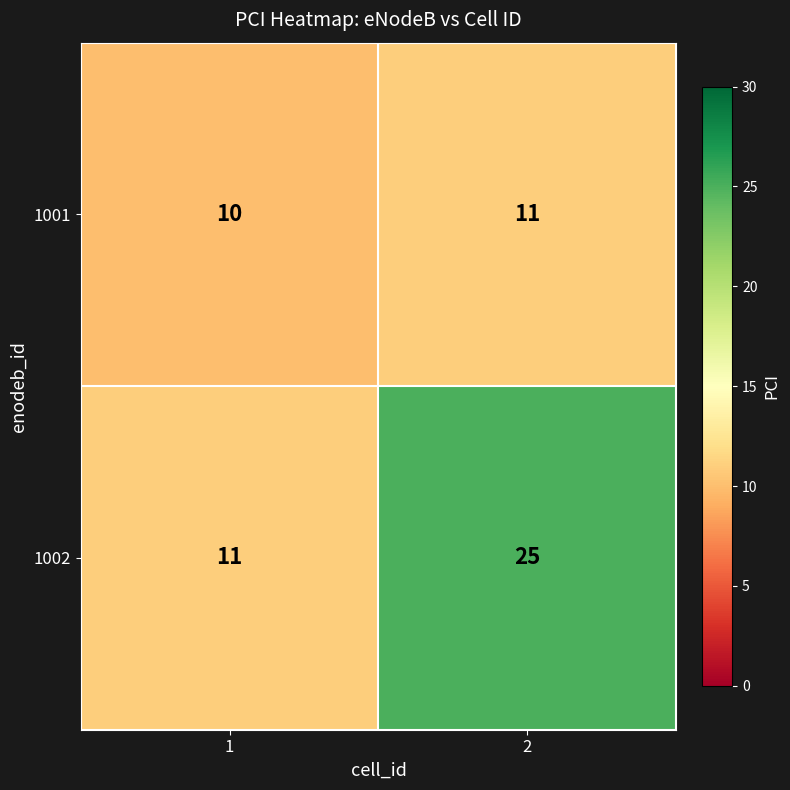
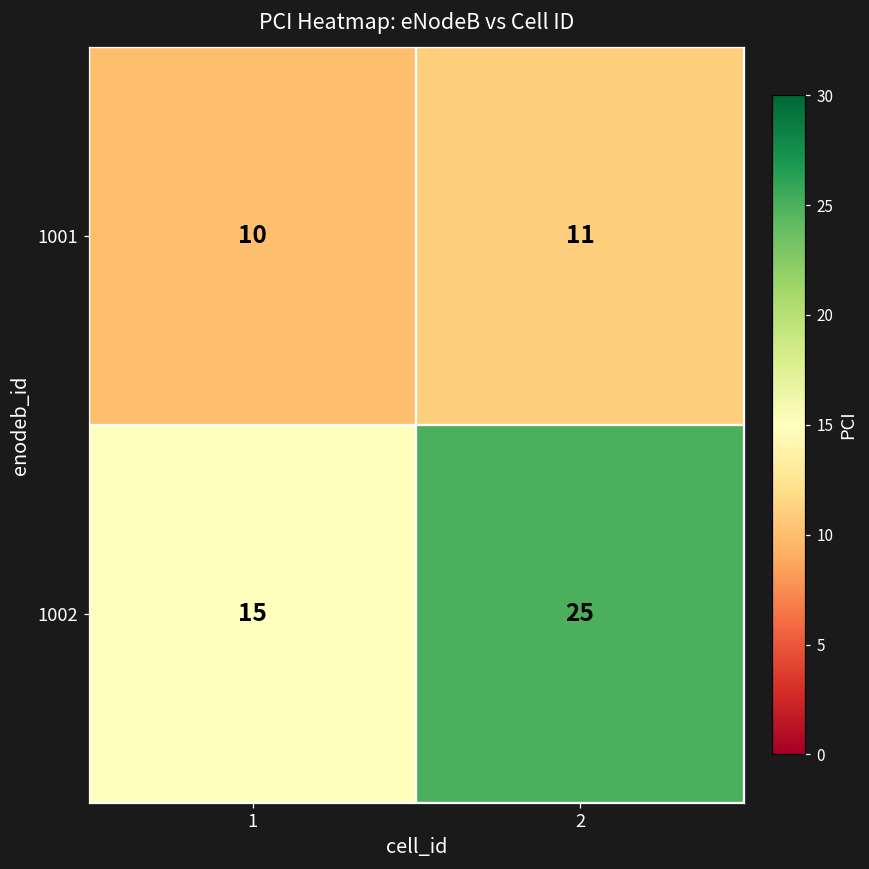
1002, 1: 11 -> 15
